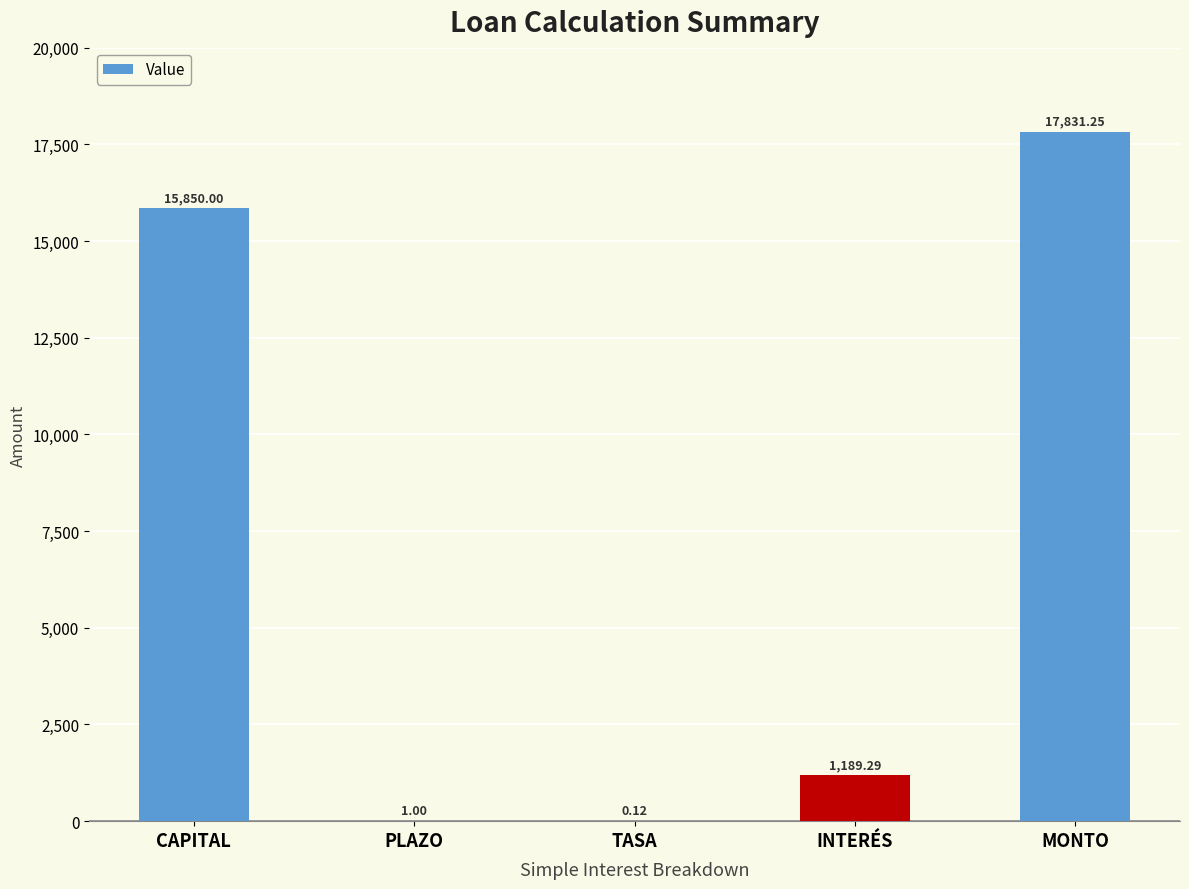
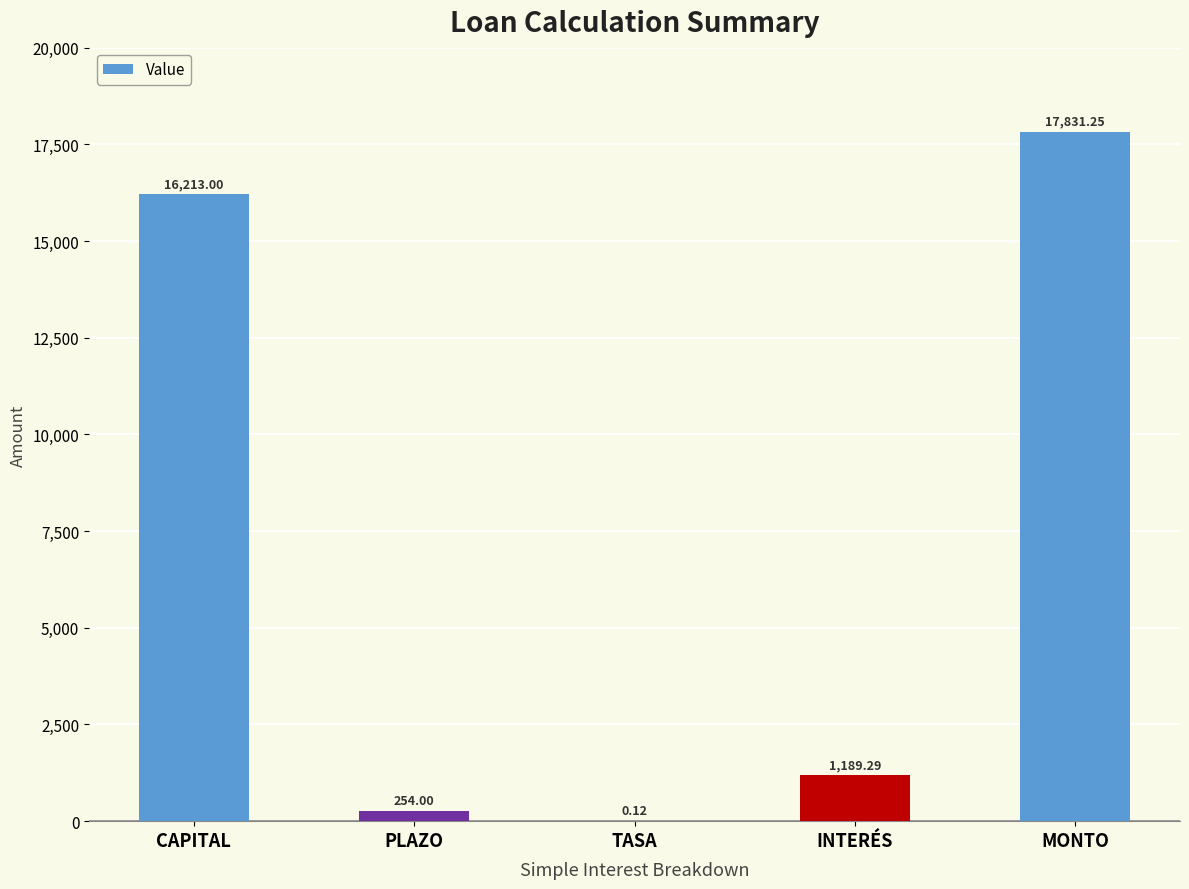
CAPITAL: 15,850.00 -> 16,213.00
PLAZO: 1.00 -> 254.00
